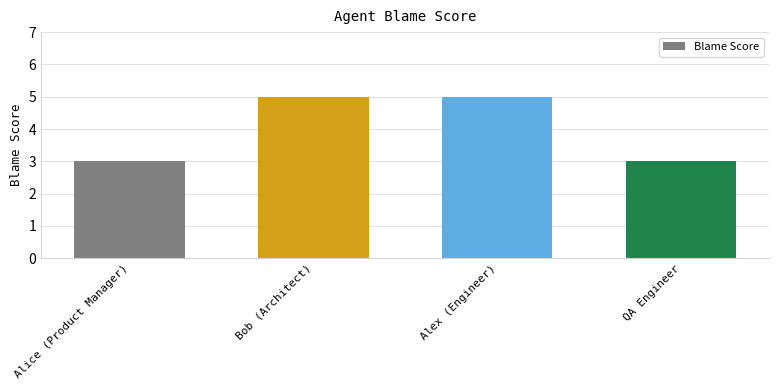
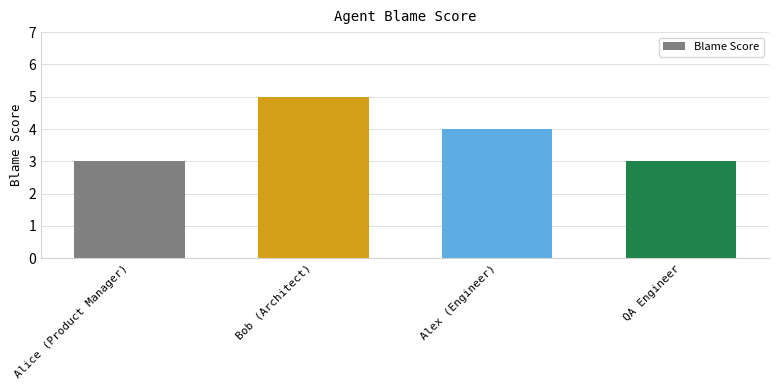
Alex (Engineer): 5 -> 4
